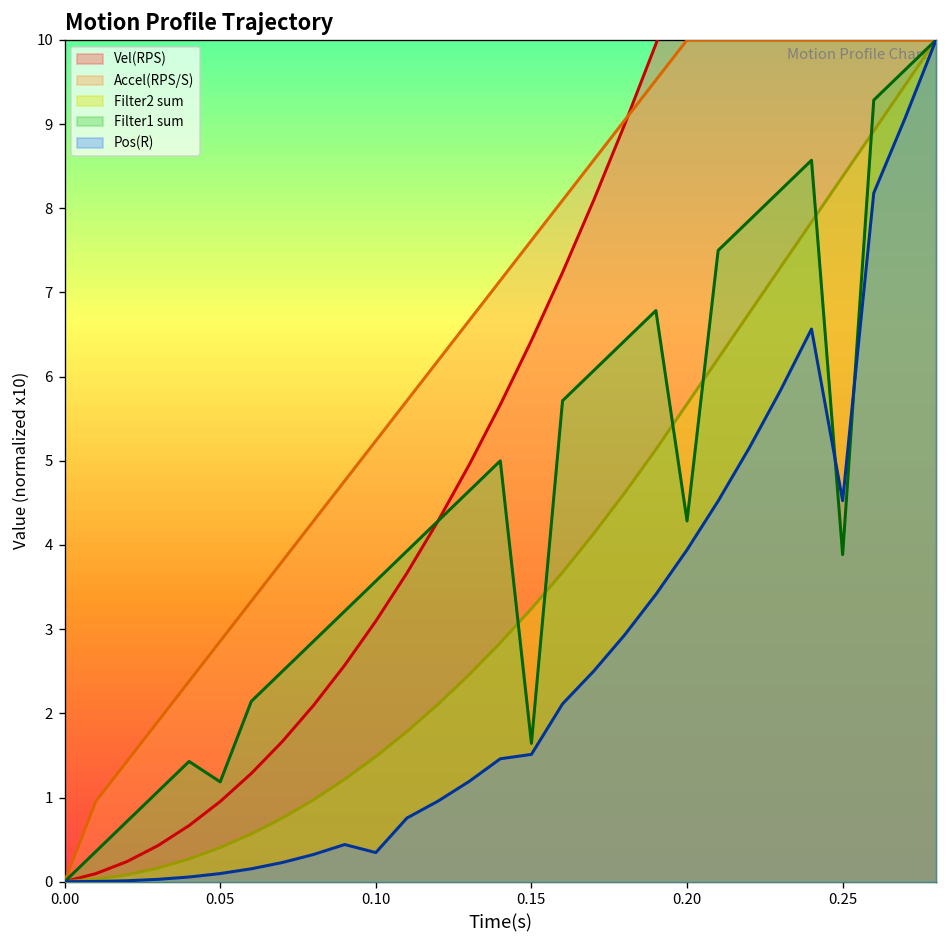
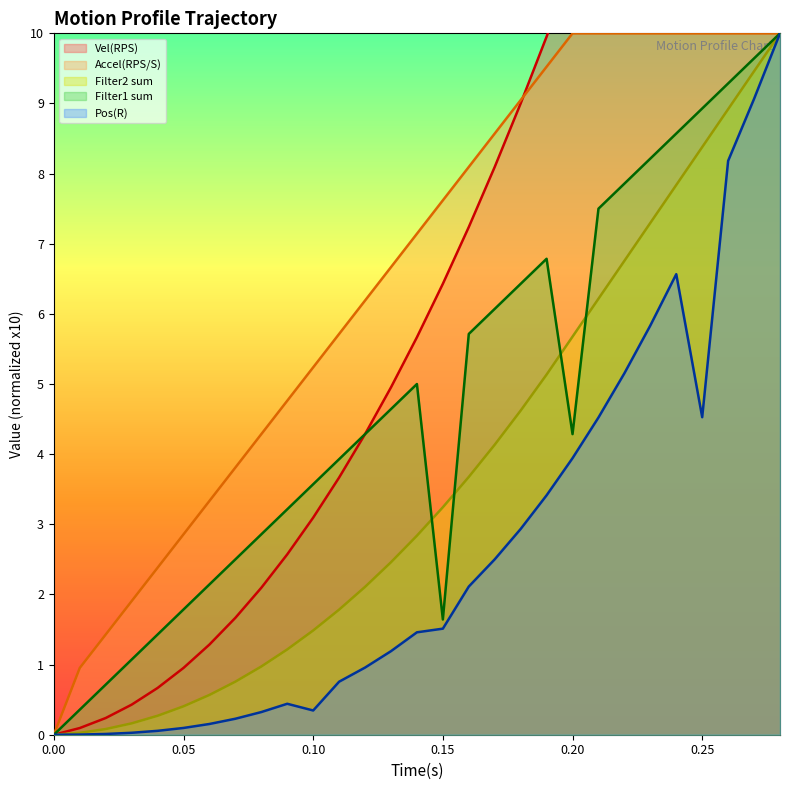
Filter1 sum, 0.05: 1.2 -> 1.8
Filter1 sum, 0.25: 3.9 -> 8.9
